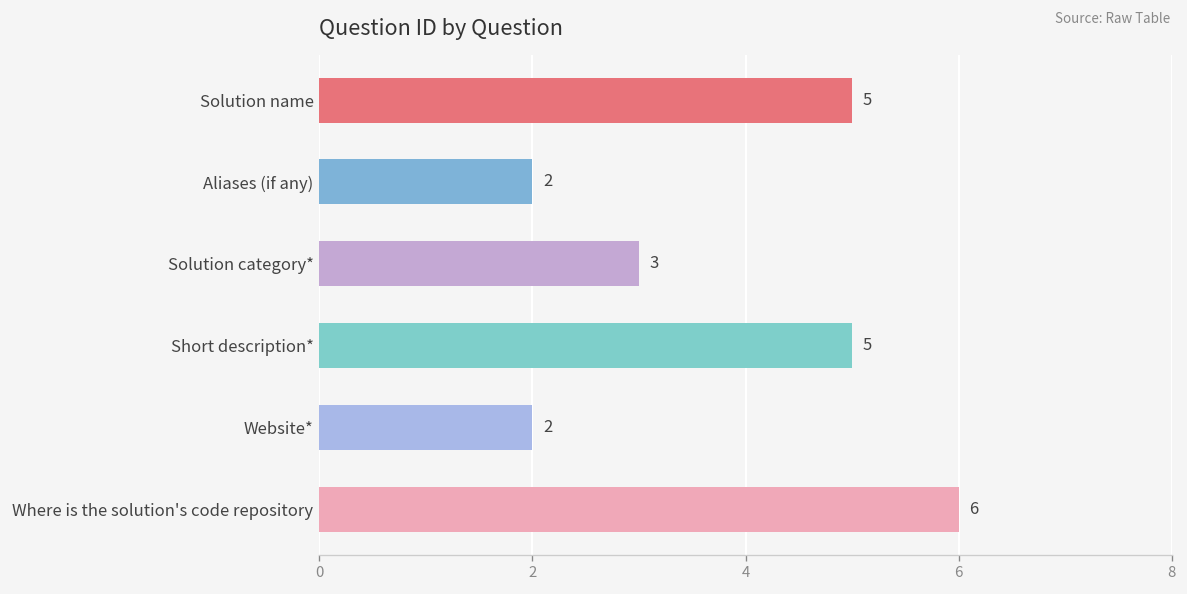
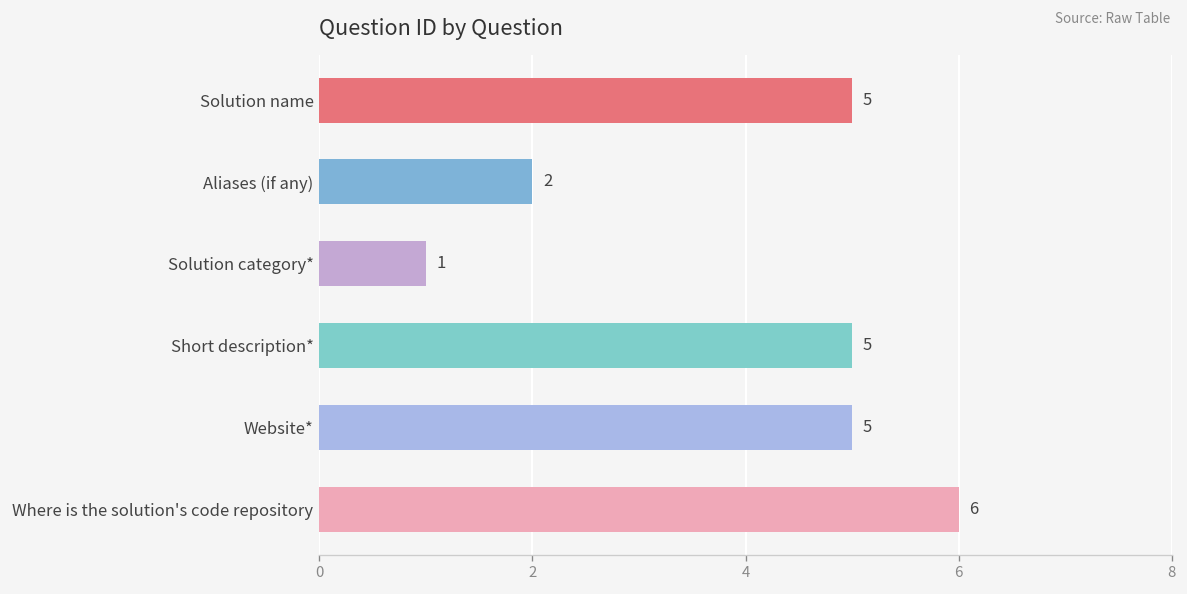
Solution category*: 3 -> 1
Website*: 2 -> 5
